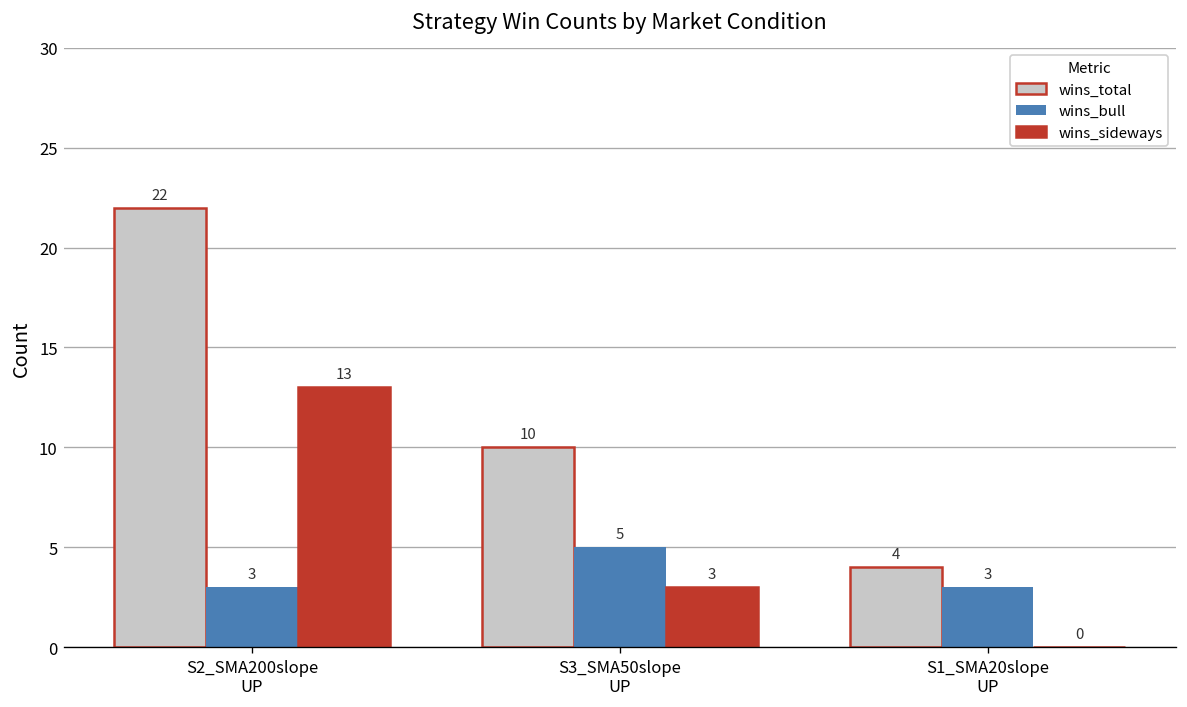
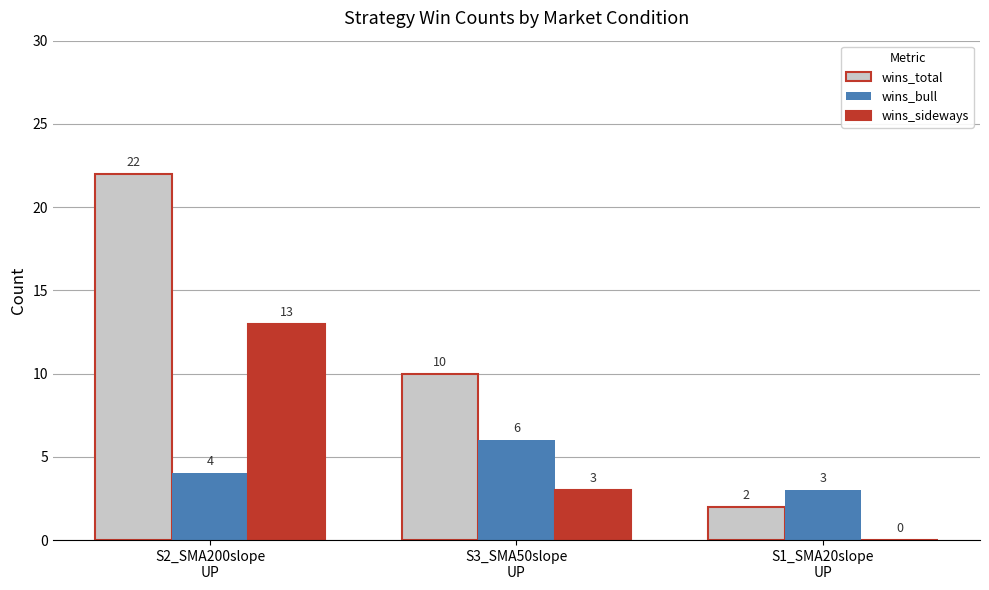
wins_bull, S2_SMA200slope UP: 3 -> 4
wins_bull, S3_SMA50slope UP: 5 -> 6
wins_total, S1_SMA20slope UP: 4 -> 2
